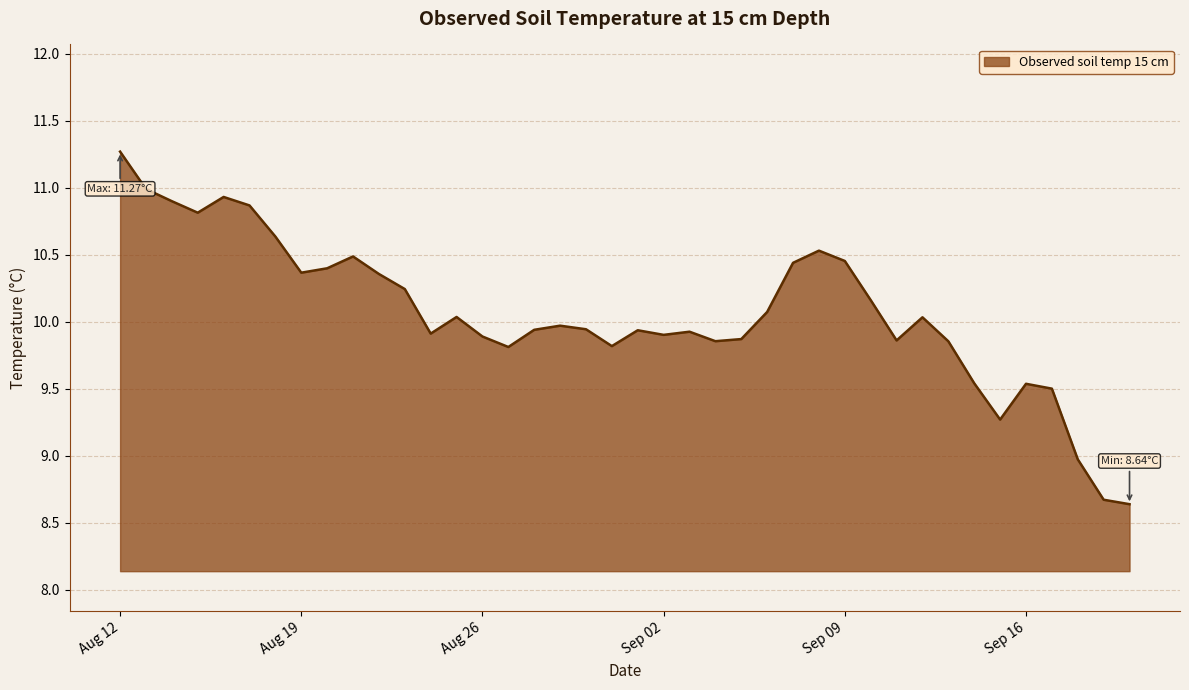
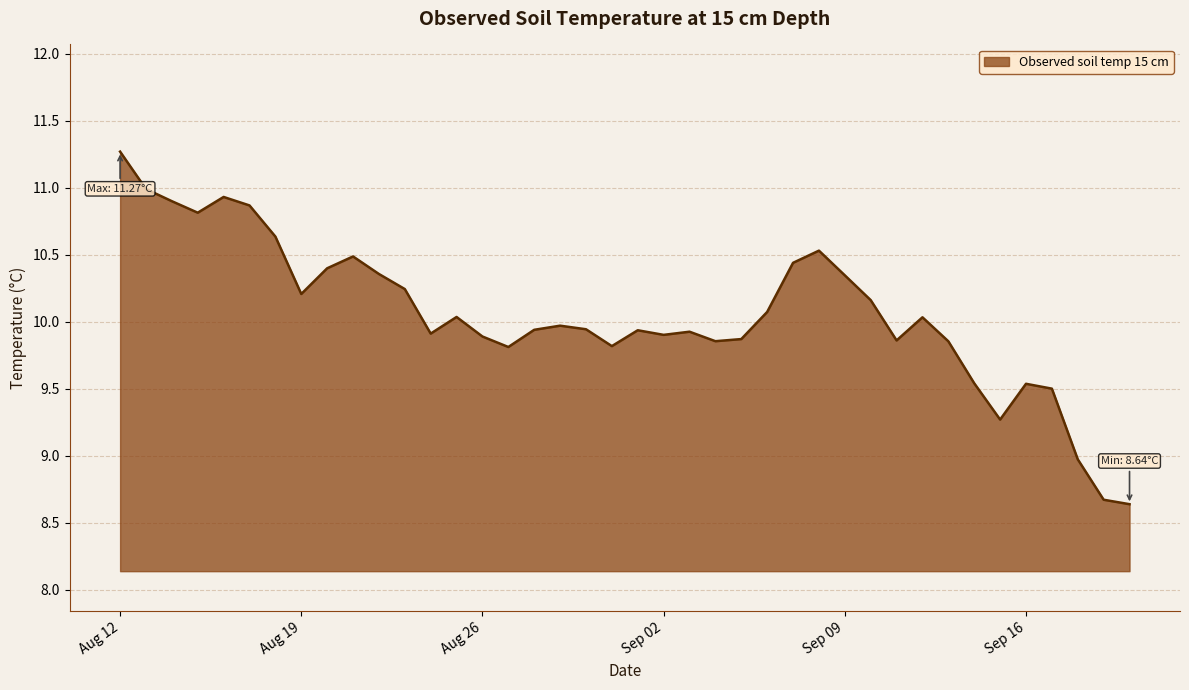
Aug 19: 10.37 -> 10.21
Sep 09: 10.45 -> 10.35
